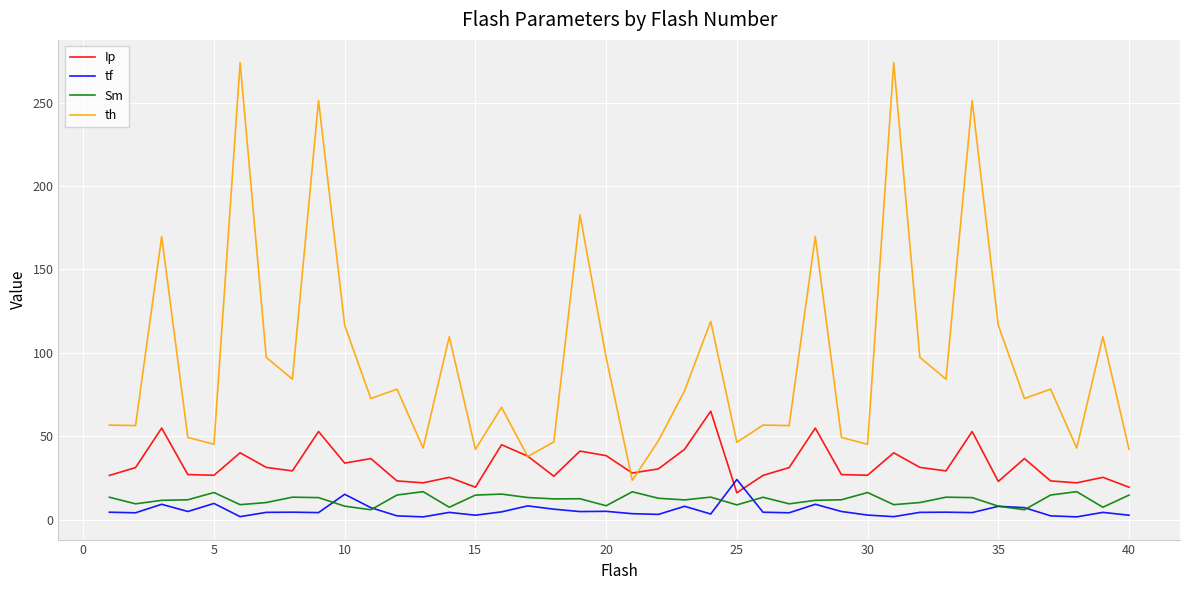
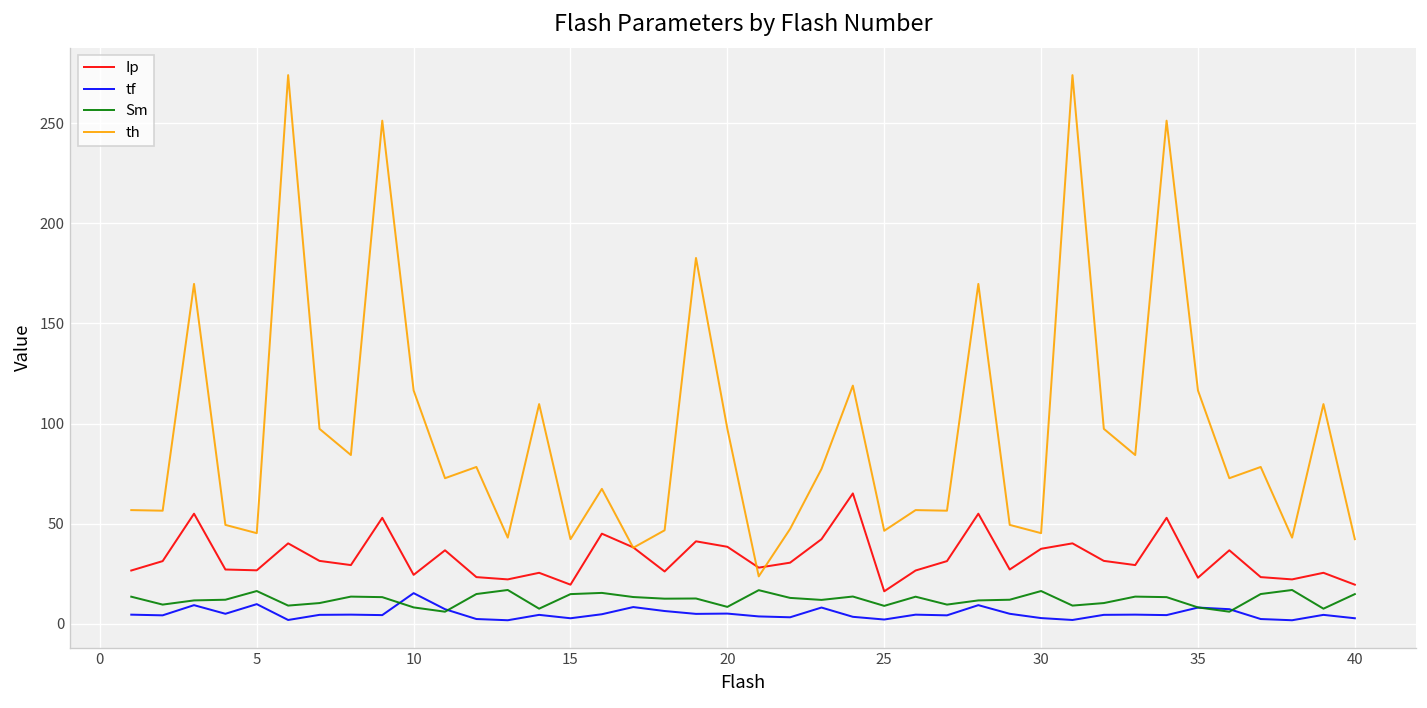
Ip, 10: 34 -> 24
tf, 25: 24 -> 2
Ip, 30: 27 -> 37
